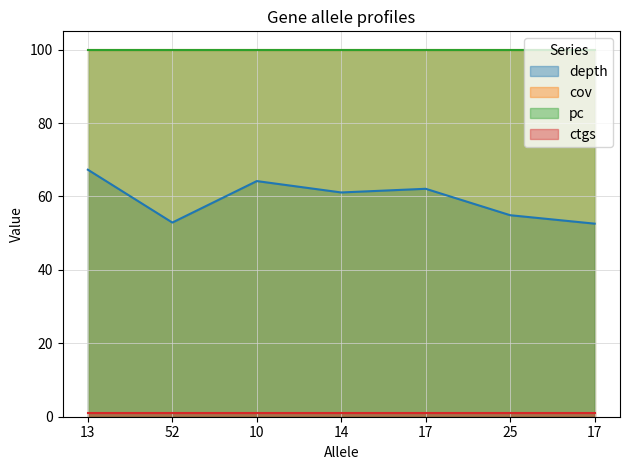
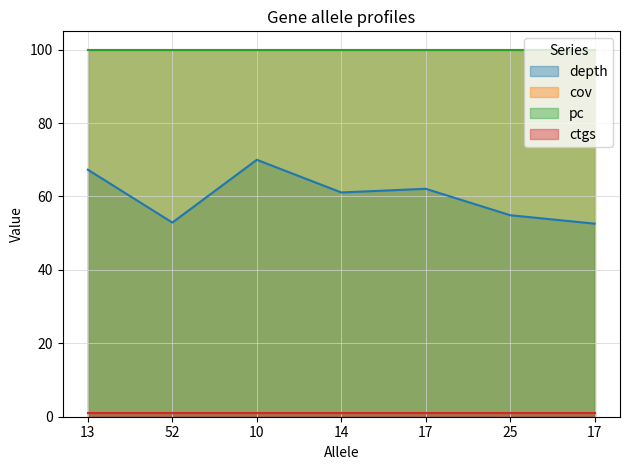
depth, 10: 64 -> 70
